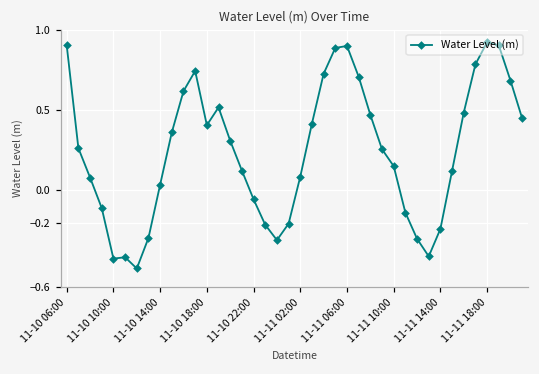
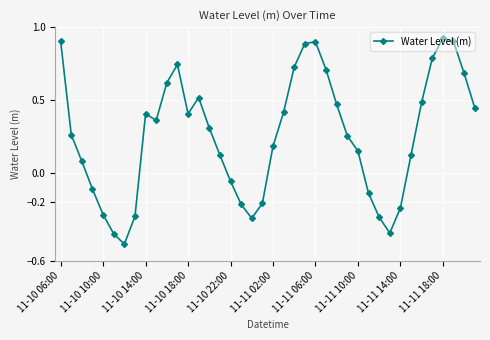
11-10 10:00: -0.42 -> -0.28
11-10 14:00: 0.04 -> 0.41
11-11 02:00: 0.09 -> 0.18
